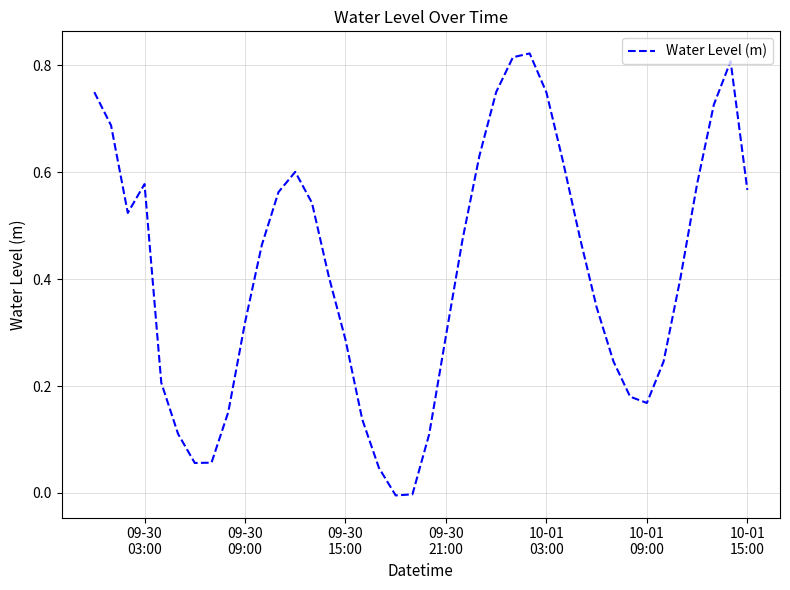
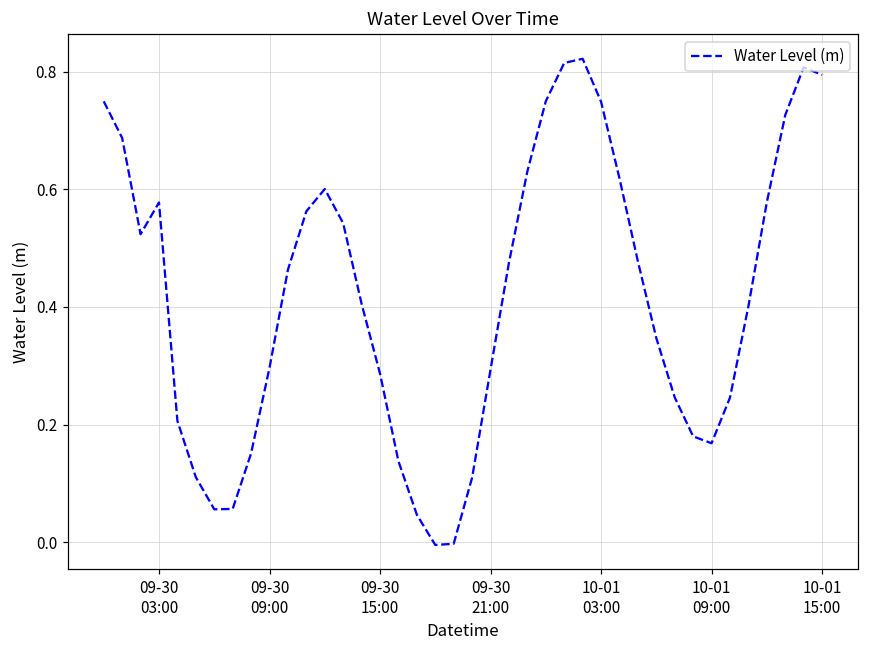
09-30 09:00: 0.32 -> 0.30
10-01 15:00: 0.57 -> 0.79
